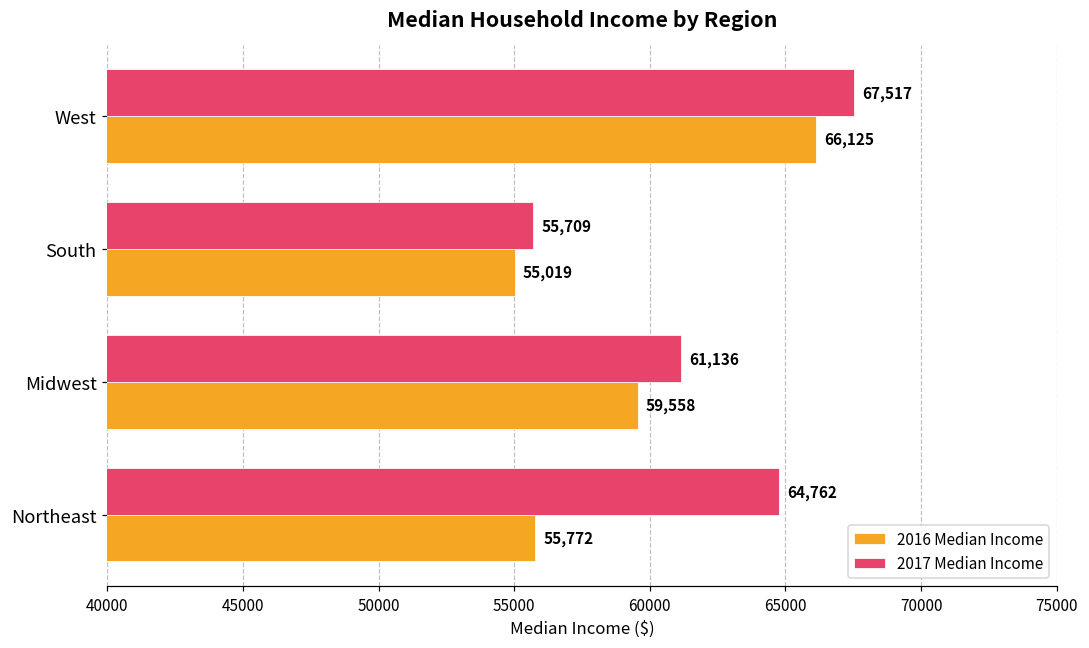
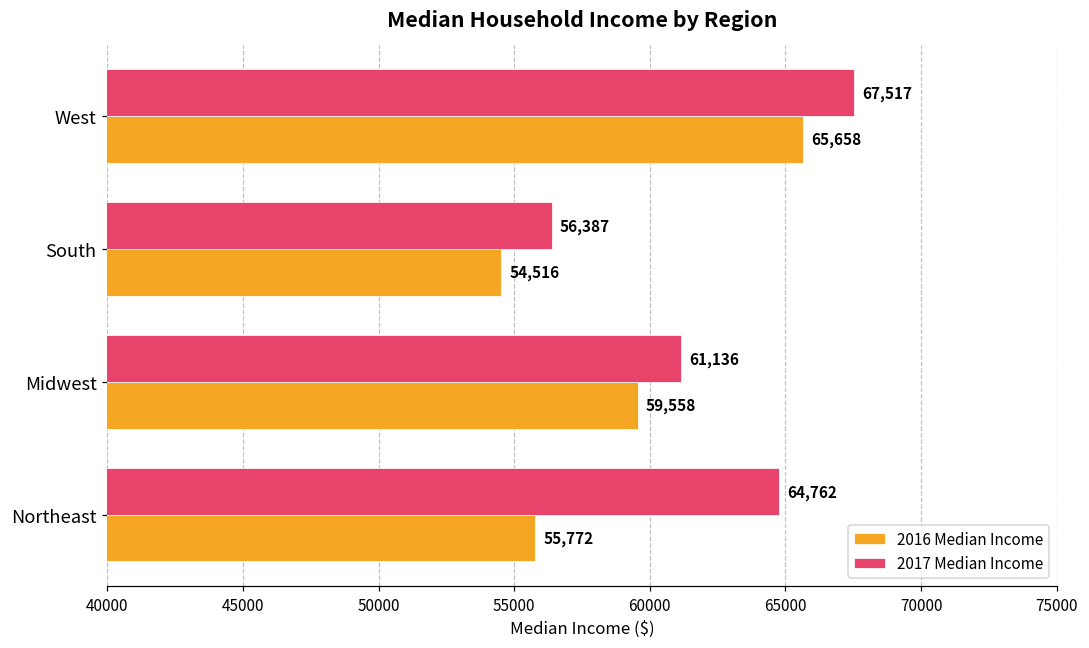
2016 Median Income, West: 66,125 -> 65,658
2017 Median Income, South: 55,709 -> 56,387
2016 Median Income, South: 55,019 -> 54,516
